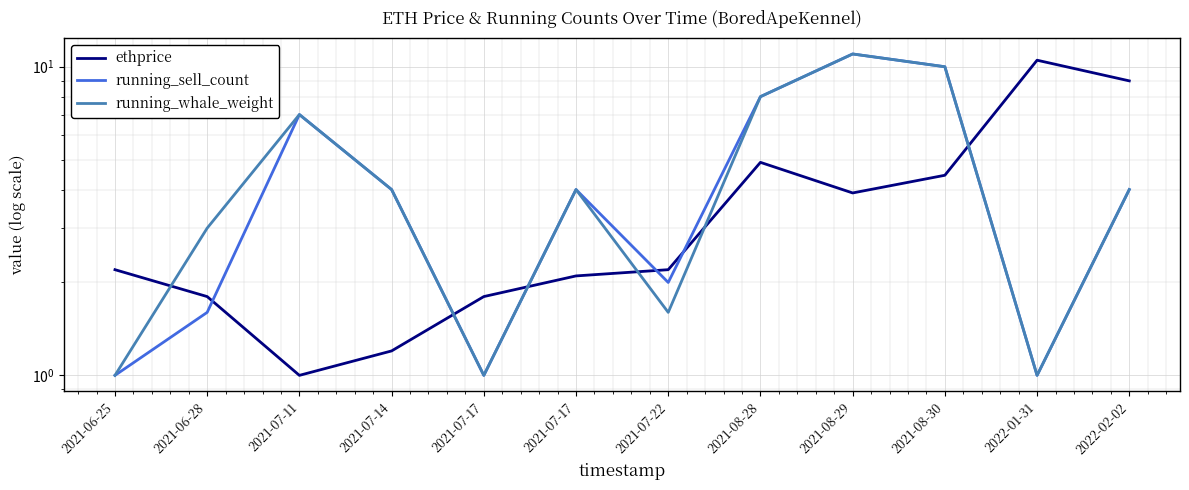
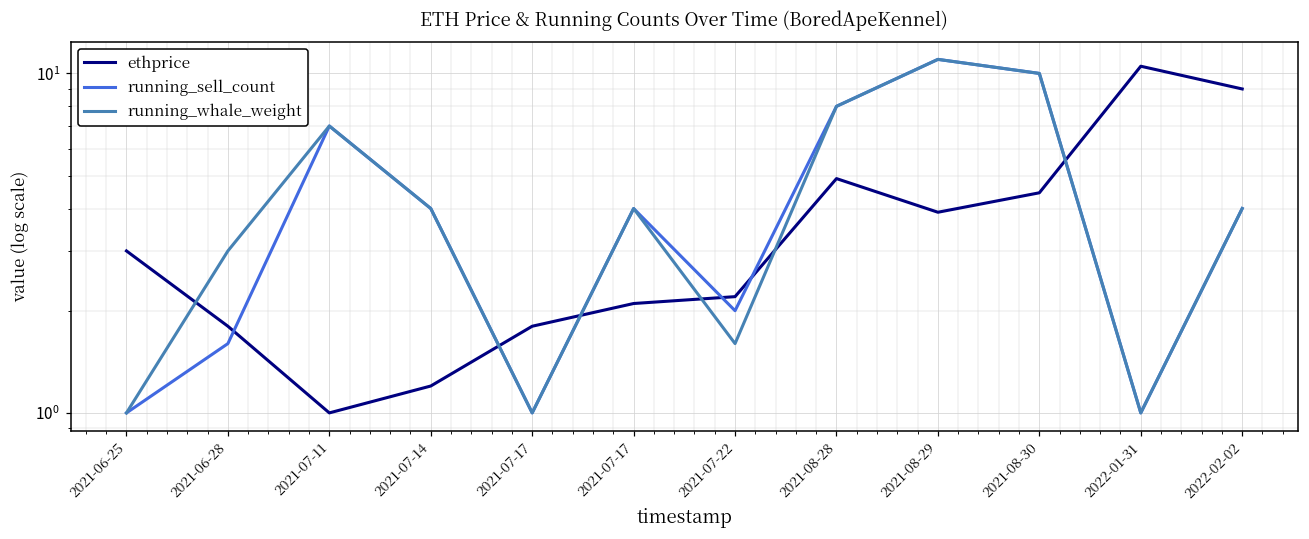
ethprice, 2021-06-25: 2.2 -> 3.0
